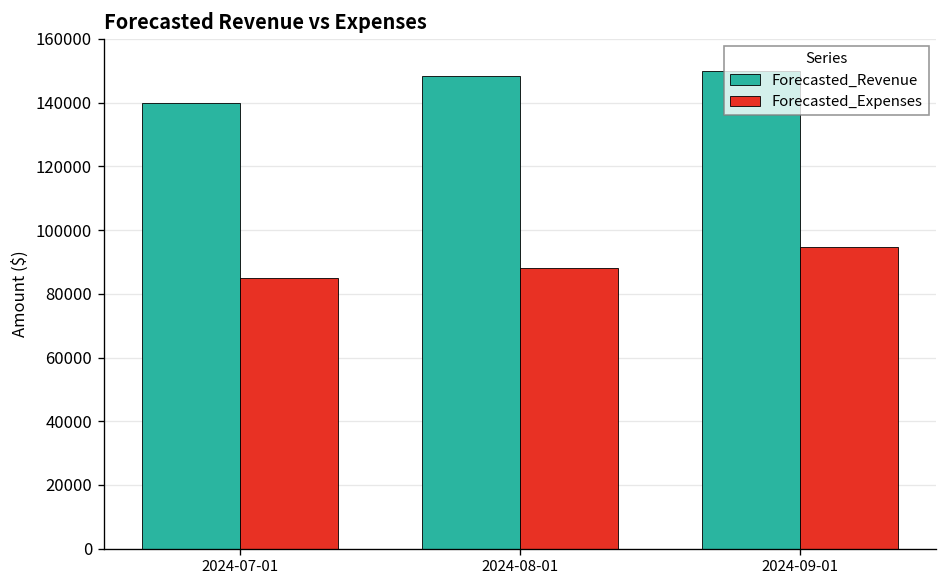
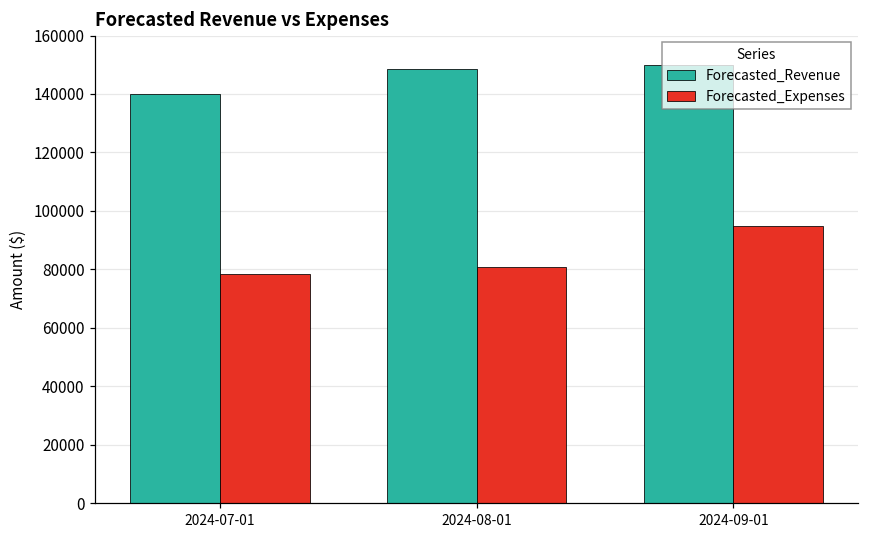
Forecasted_Expenses, 2024-07-01: 85000 -> 78000
Forecasted_Expenses, 2024-08-01: 88000 -> 81000
